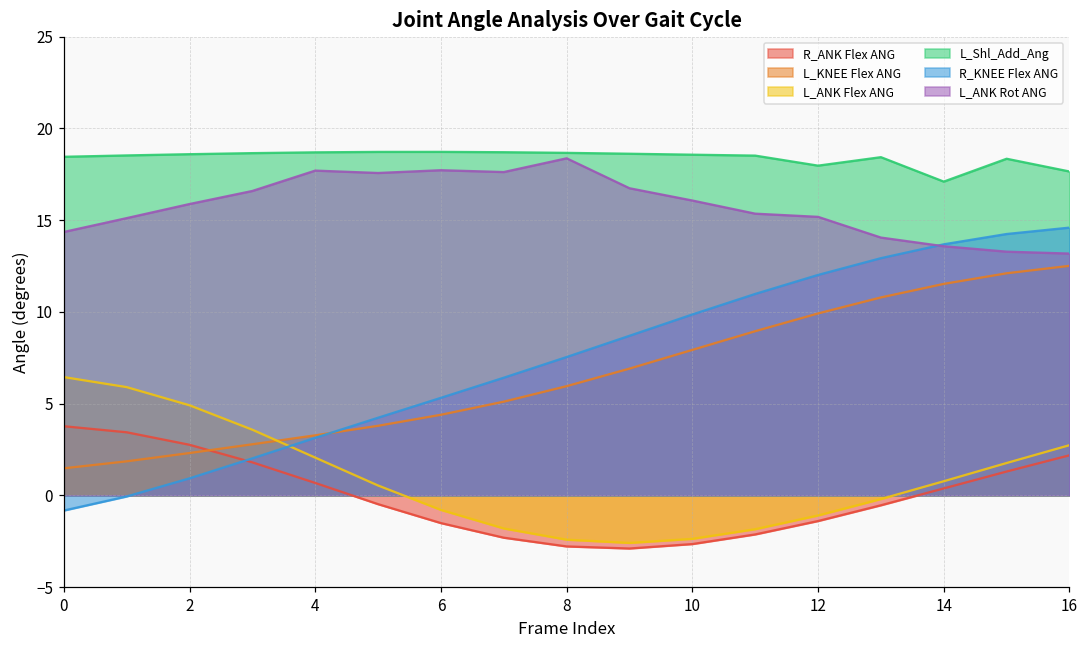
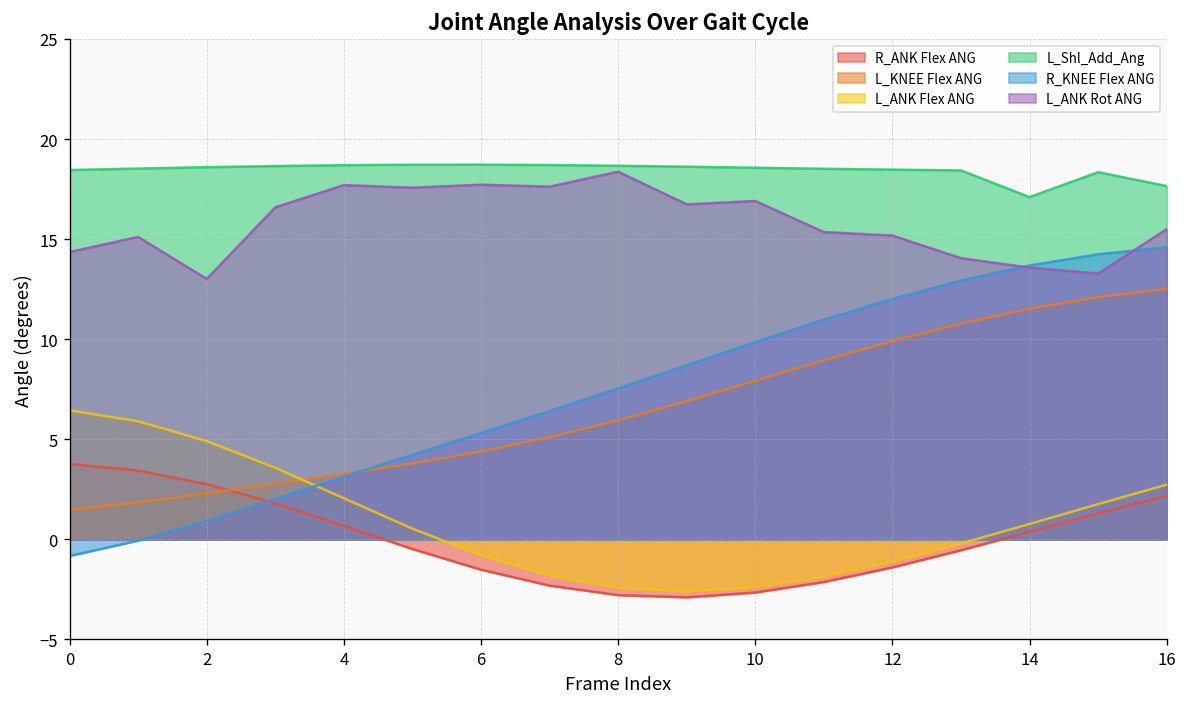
L_ANK Rot ANG, 2: 15.9 -> 13.0
L_ANK Rot ANG, 10: 16.1 -> 16.9
L_Shl_Add_Ang, 12: 18.0 -> 18.5
L_ANK Rot ANG, 16: 13.2 -> 15.5
